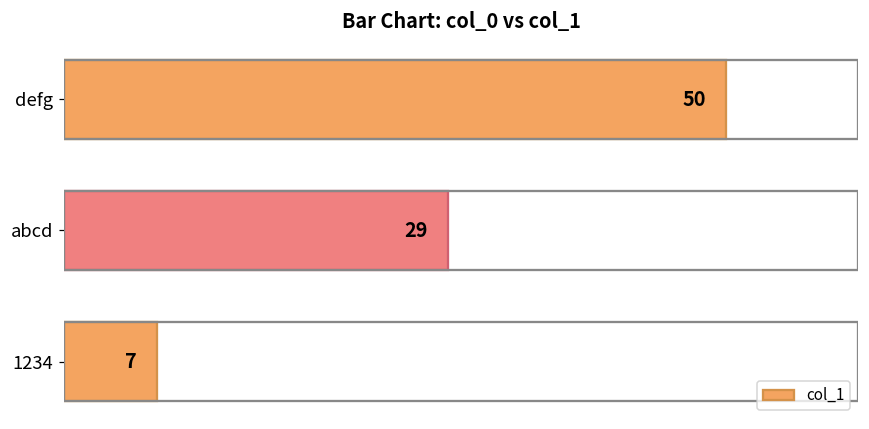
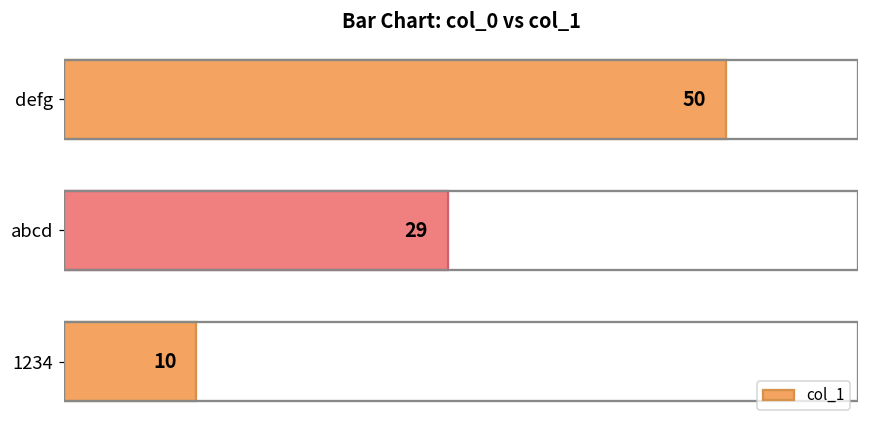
1234: 7 -> 10
